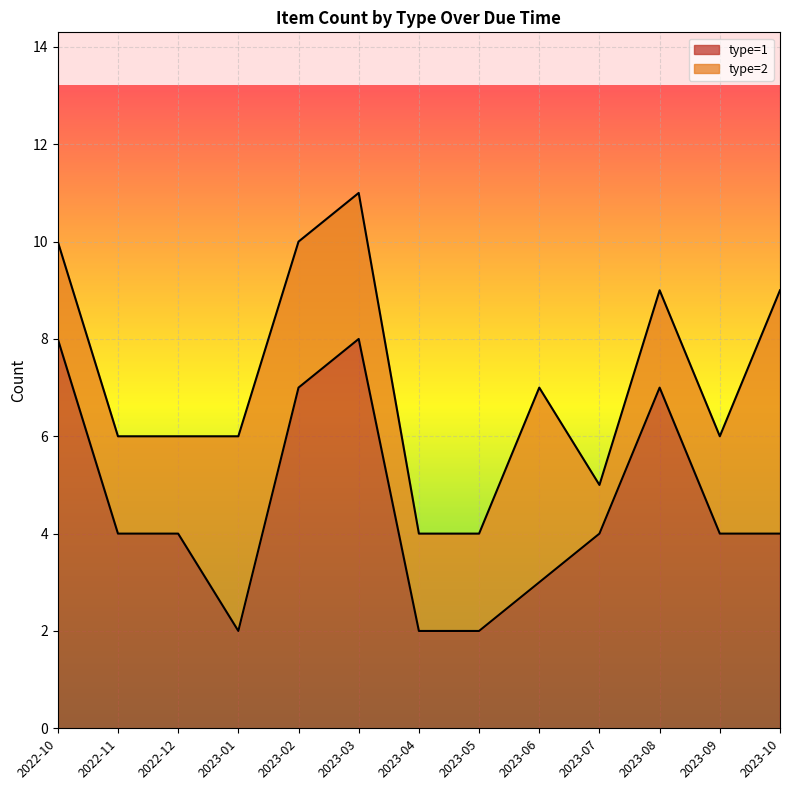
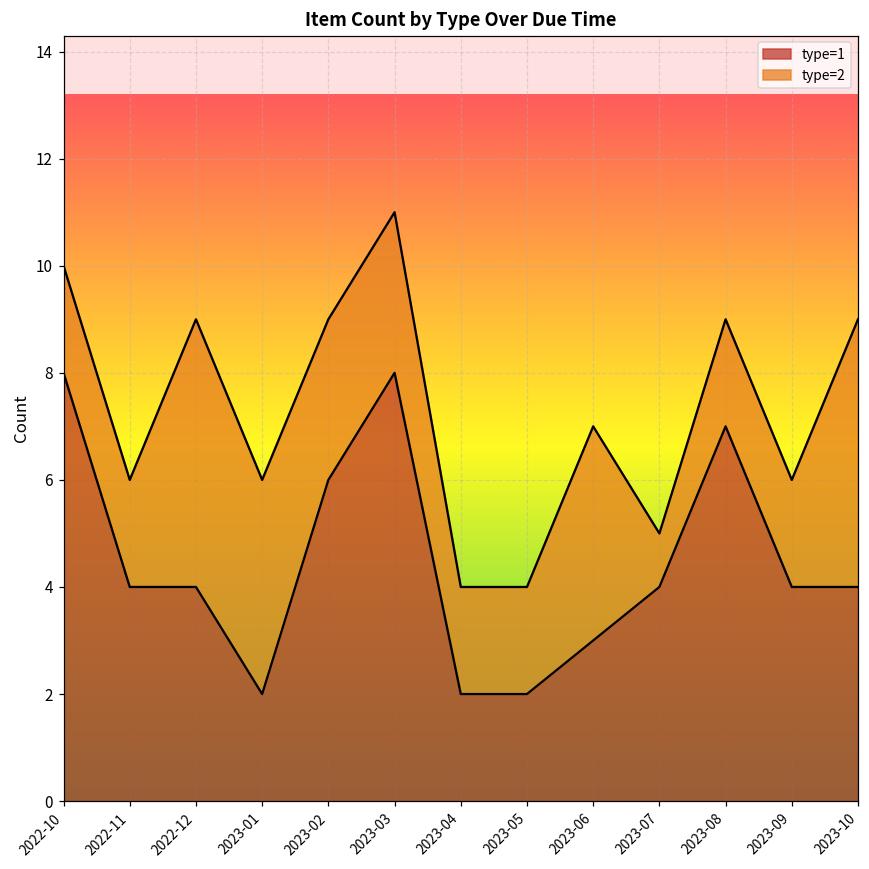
type=2, 2022-12: 2 -> 5
type=1, 2023-02: 7 -> 6
